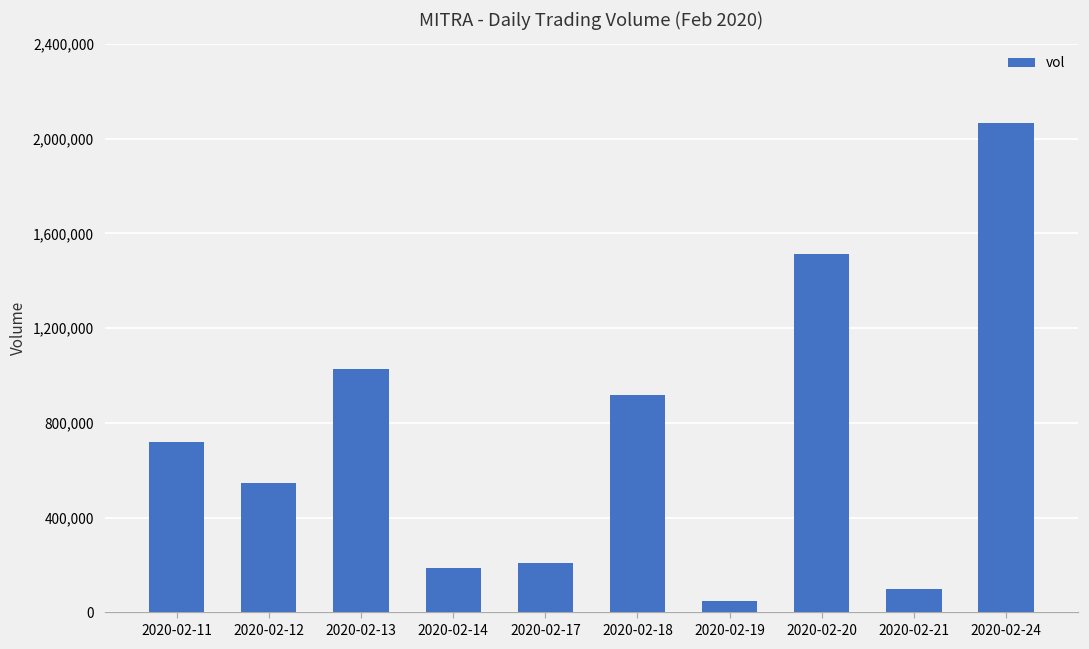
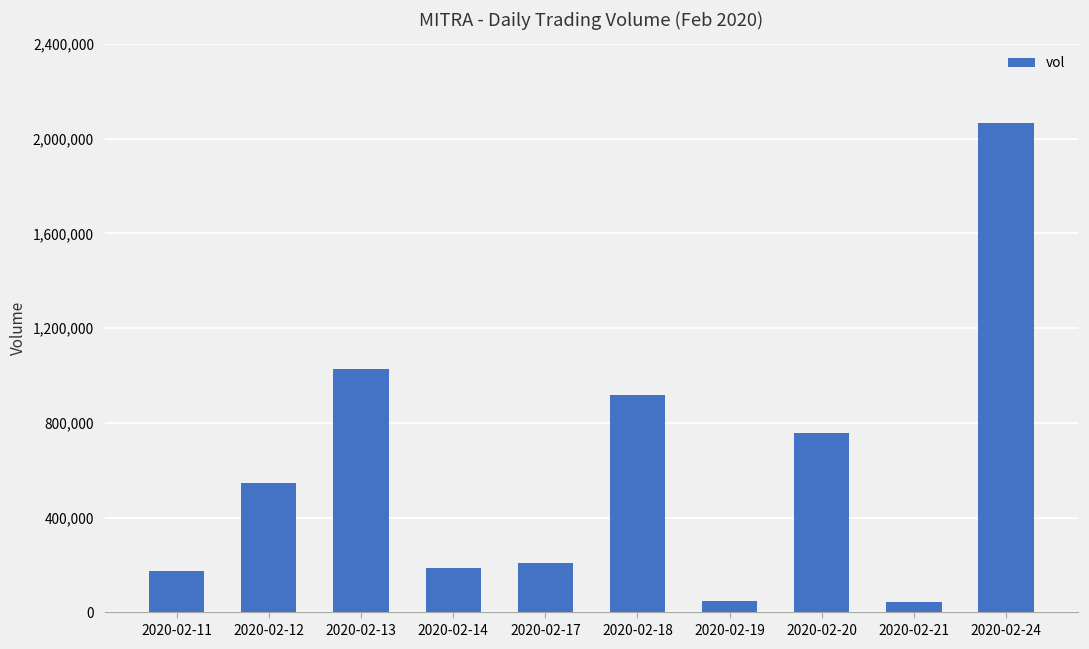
2020-02-11: 720,000 -> 170,000
2020-02-20: 1,510,000 -> 760,000
2020-02-21: 100,000 -> 50,000
